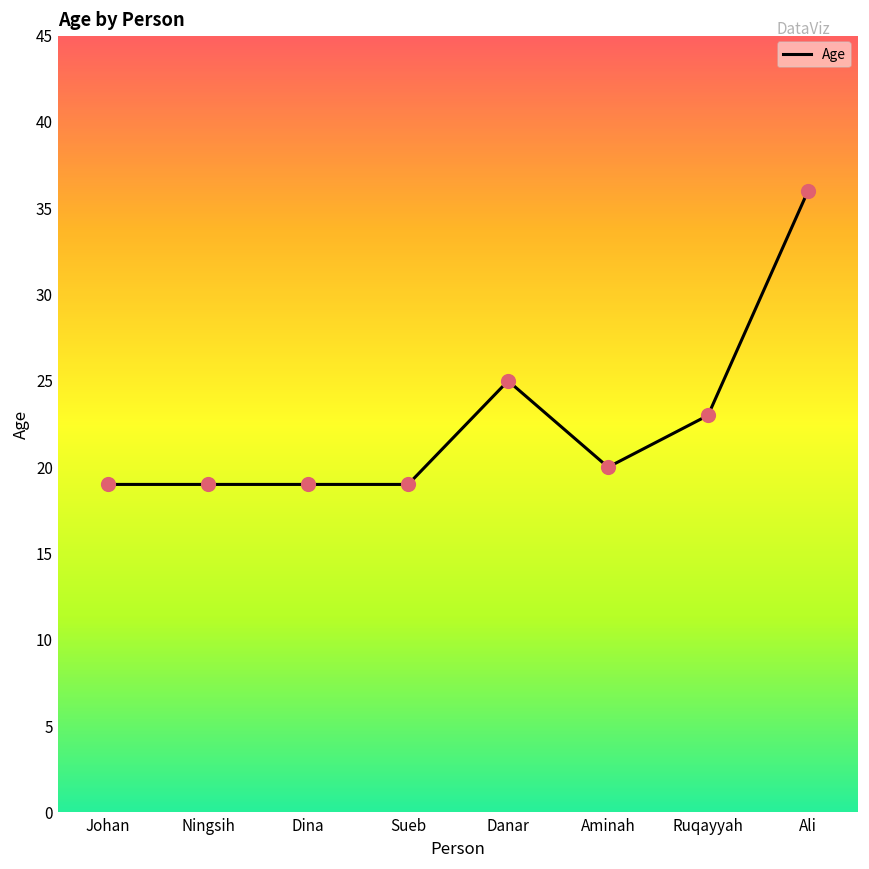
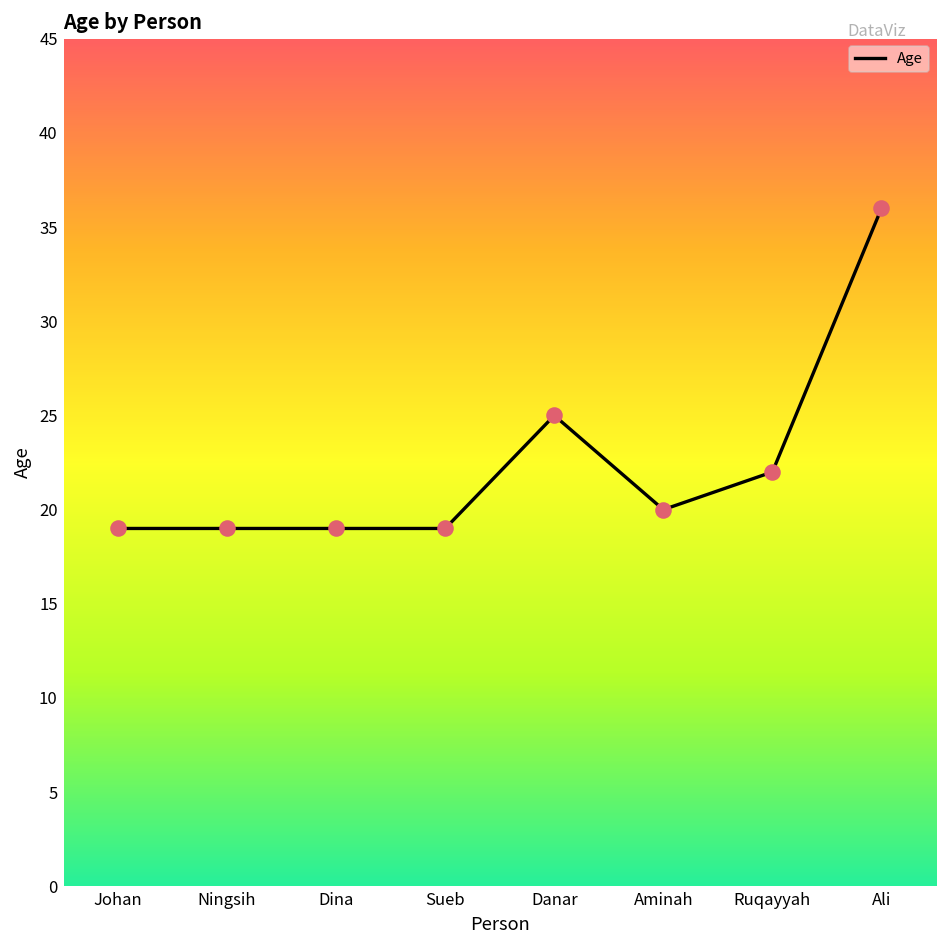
Ruqayyah: 23 -> 22
